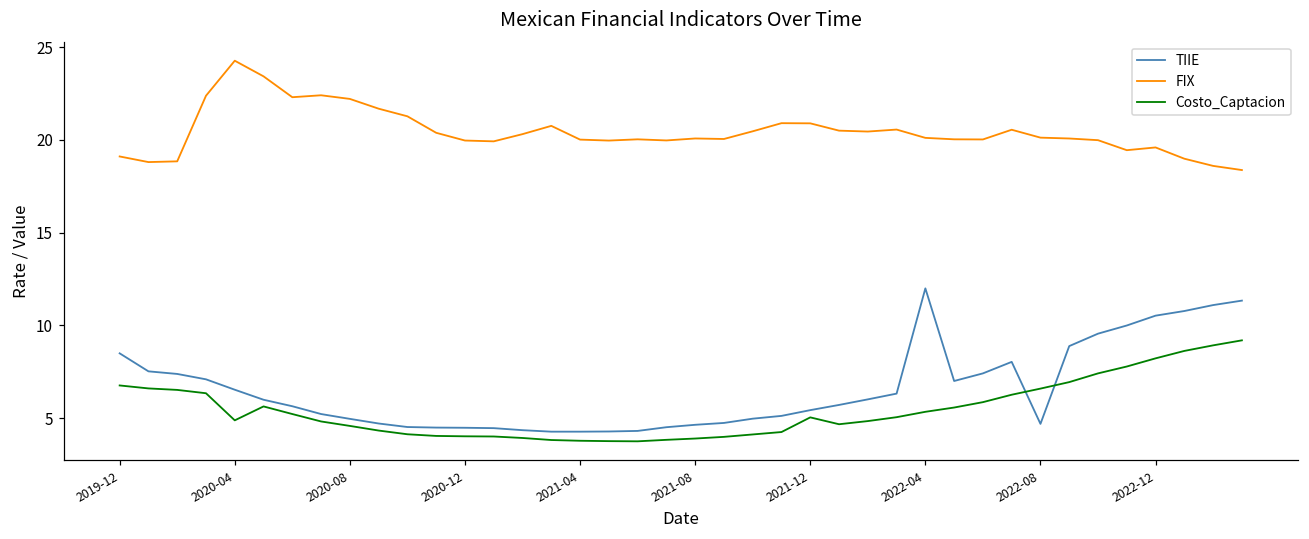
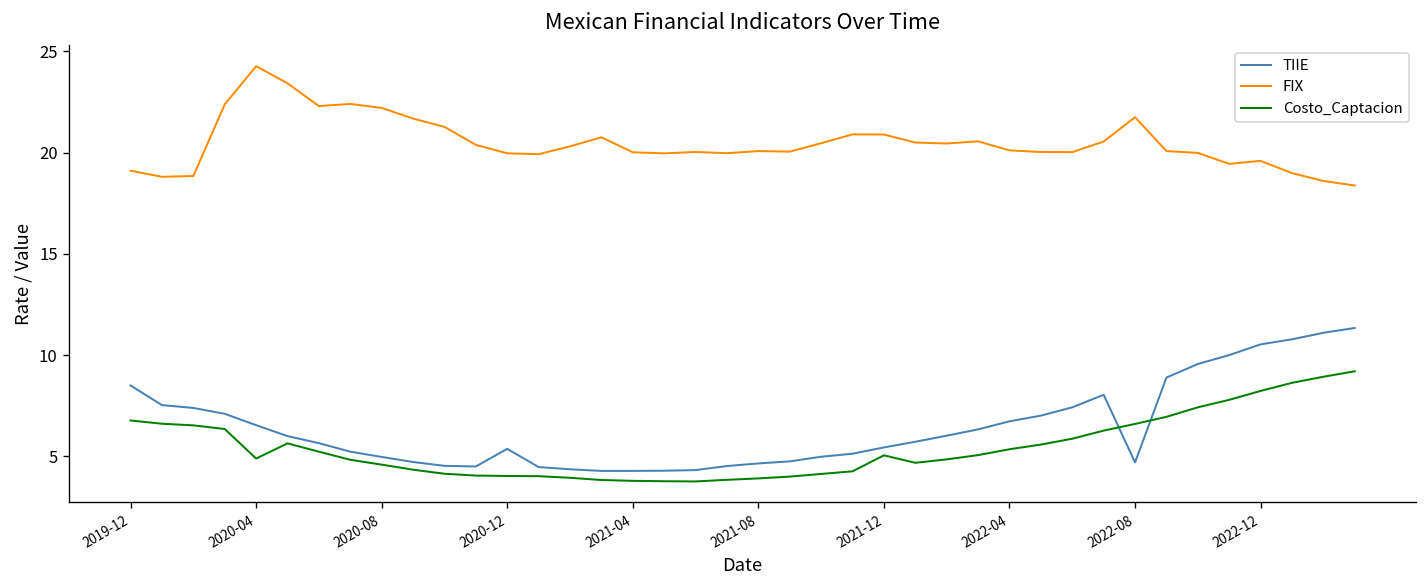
TIIE, 2020-12: 4.5 -> 5.4
TIIE, 2022-04: 12.0 -> 6.7
FIX, 2022-08: 20.1 -> 21.7
